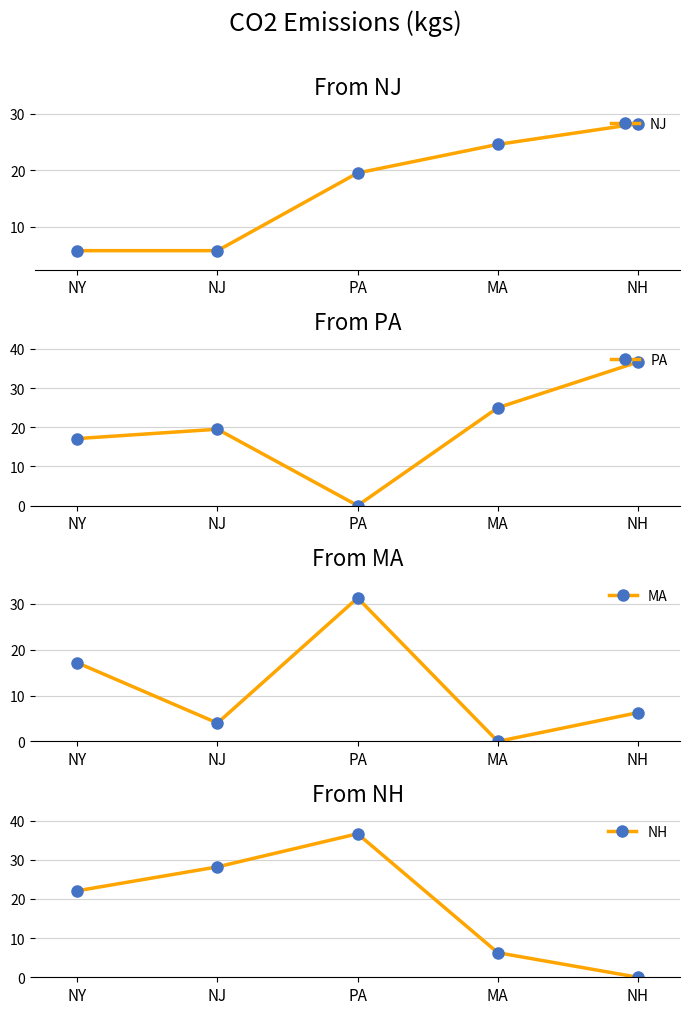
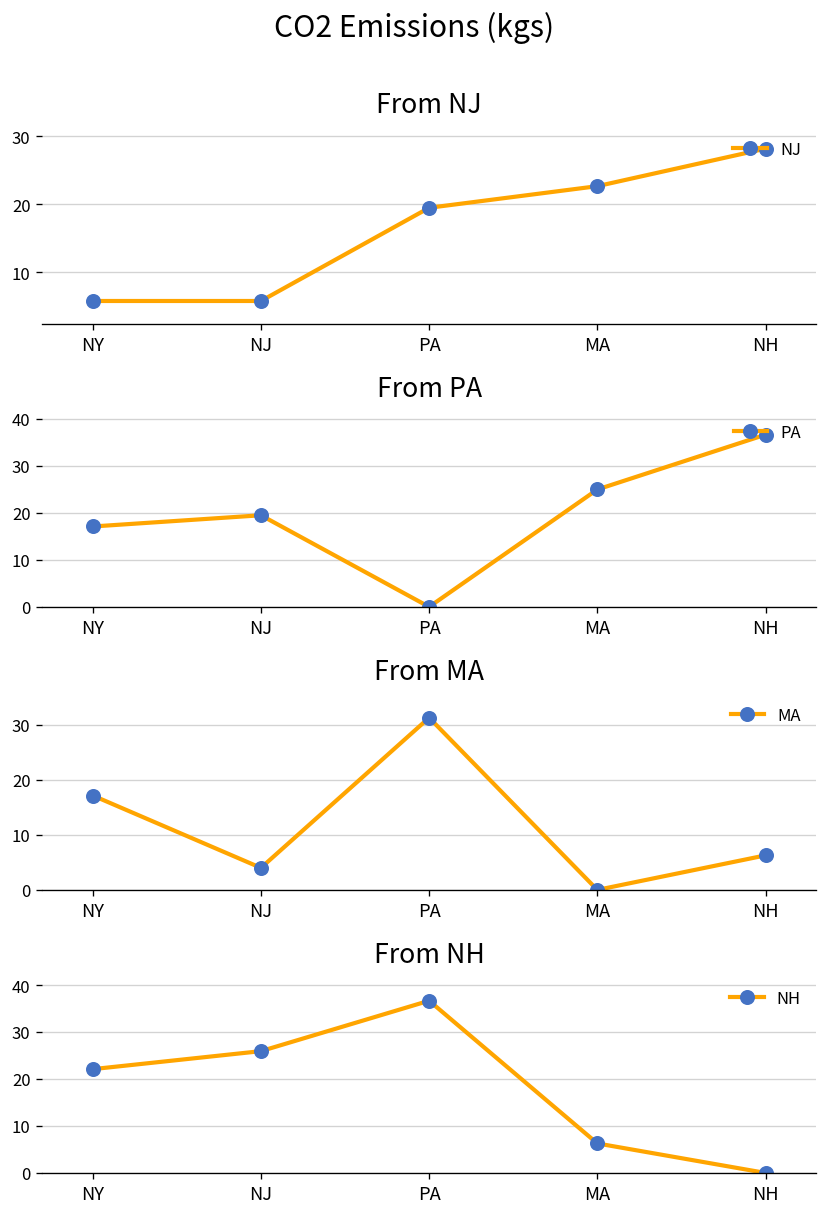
From NJ, MA: 25 -> 23
From NH, NJ: 28 -> 26
